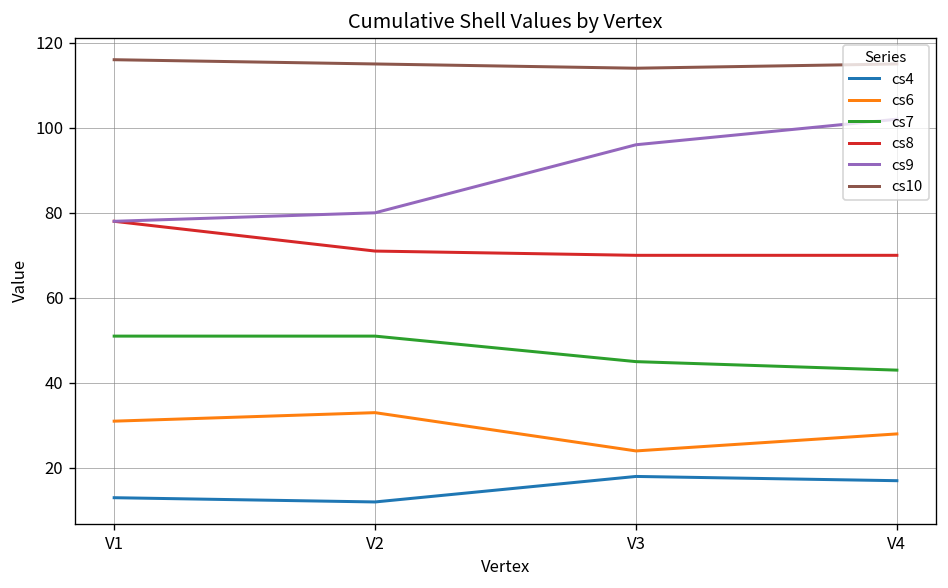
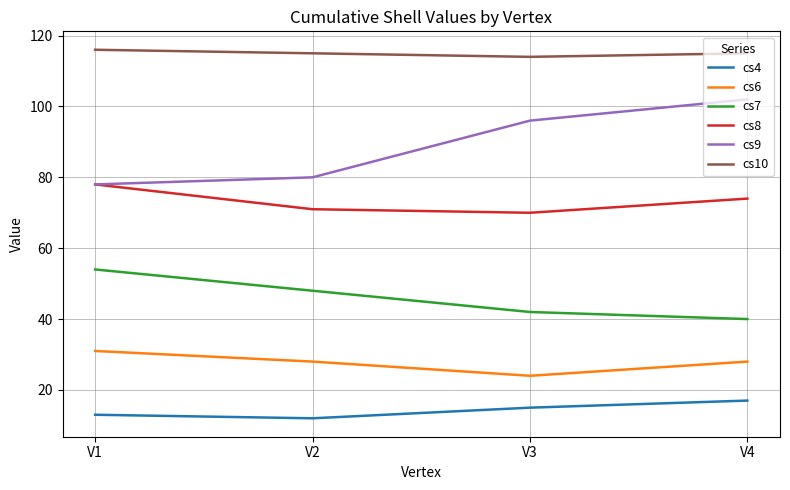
cs7, V1: 51 -> 54
cs6, V2: 33 -> 28
cs7, V2: 51 -> 48
cs4, V3: 18 -> 15
cs7, V3: 45 -> 42
cs7, V4: 43 -> 40
cs8, V4: 70 -> 74
